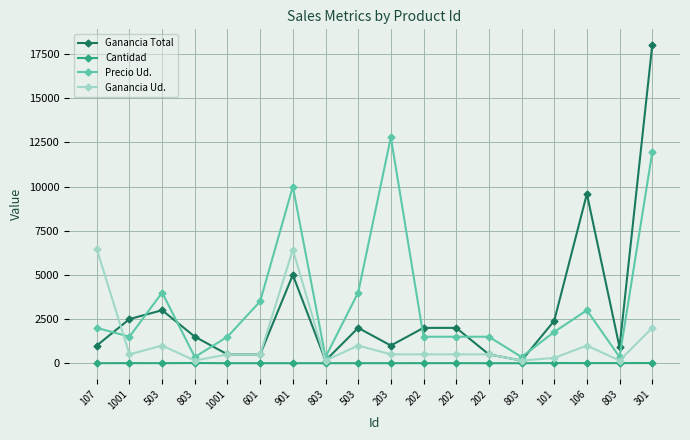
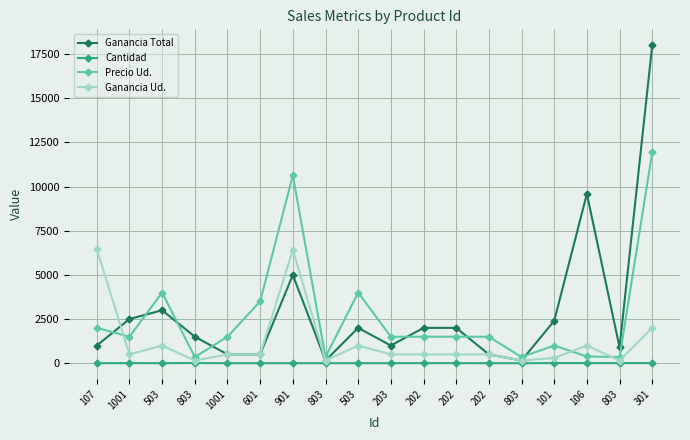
Precio Ud., 901: 10000 -> 10600
Precio Ud., 203: 12800 -> 1500
Precio Ud., 101: 1800 -> 1000
Precio Ud., 106: 3000 -> 400
